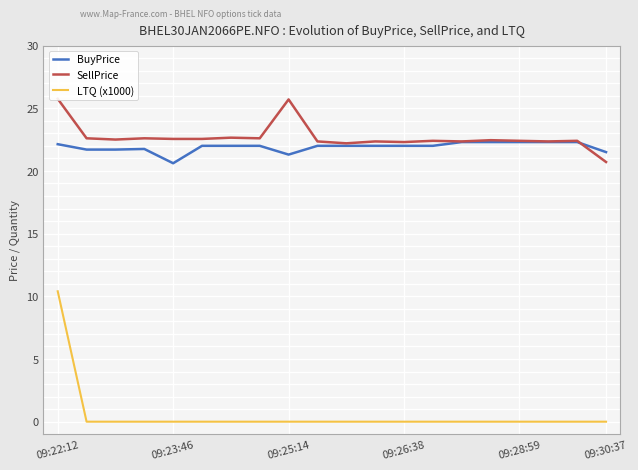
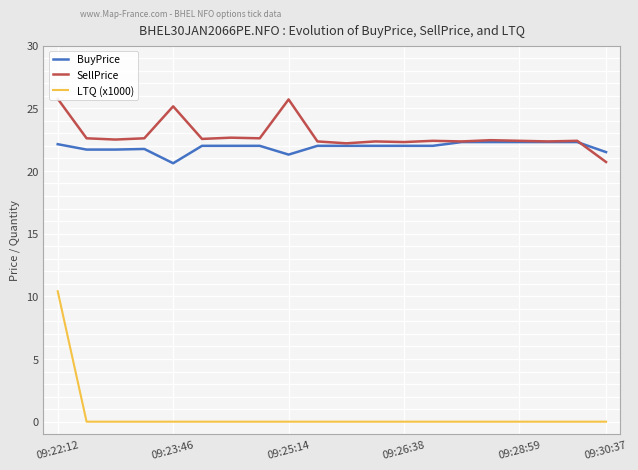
SellPrice, 09:23:46: 22.6 -> 25.2
